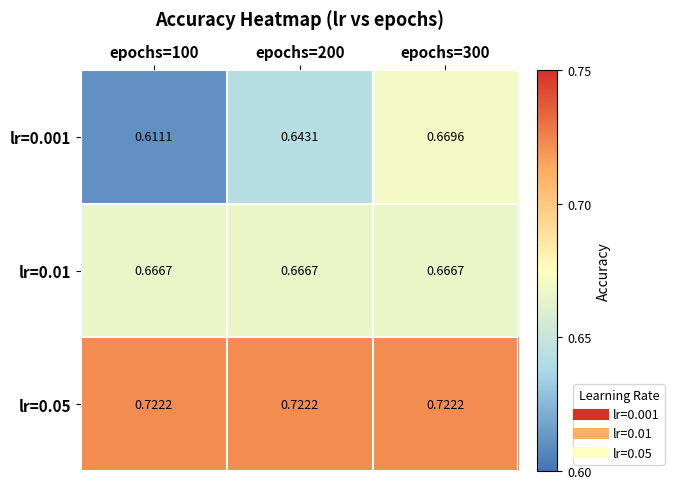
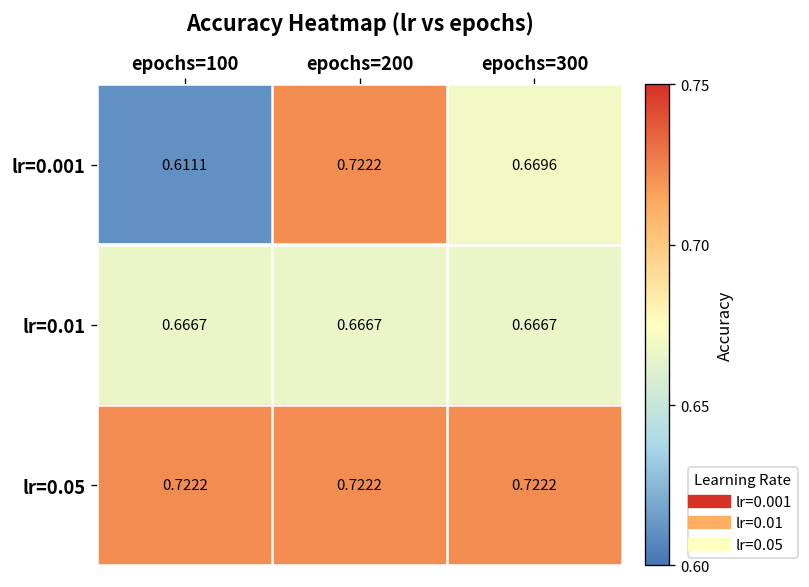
lr=0.001, epochs=200: 0.6431 -> 0.7222
